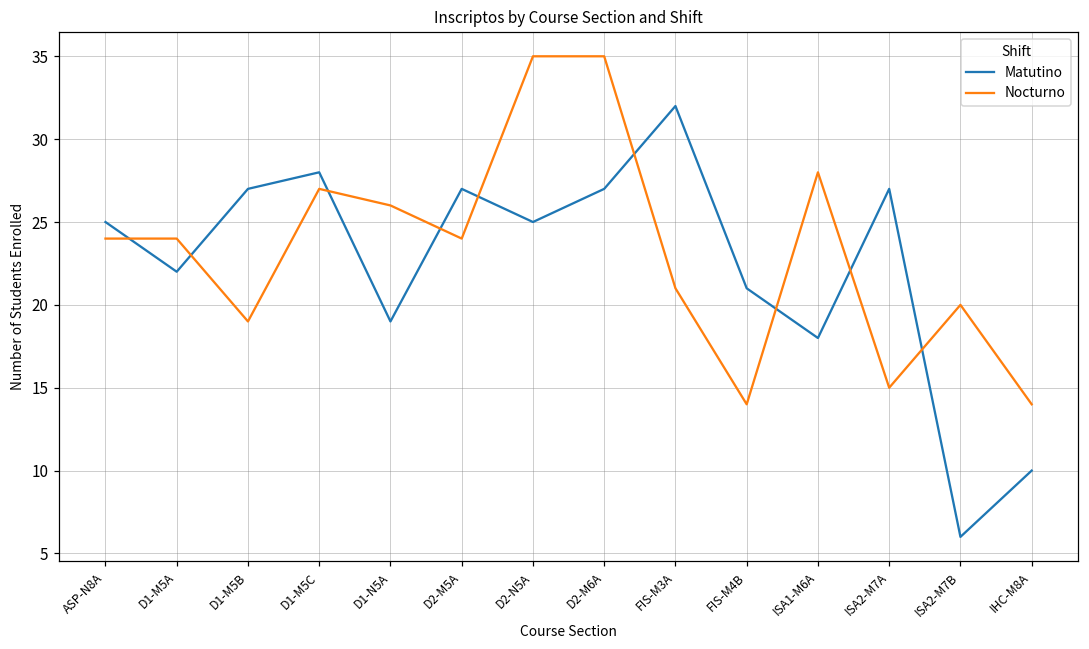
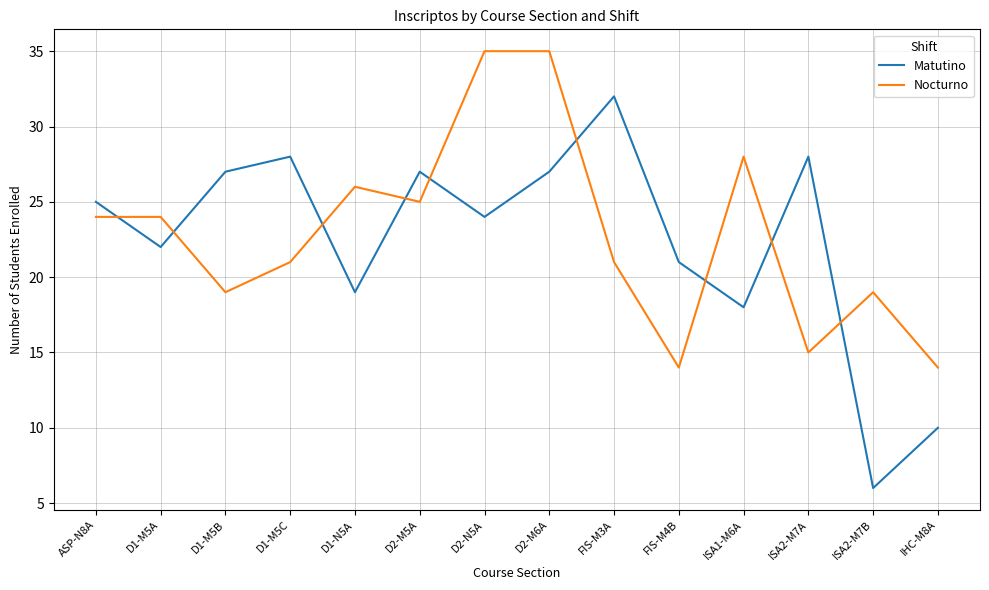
Nocturno, D1-M5C: 27 -> 21
Nocturno, D2-M5A: 24 -> 25
Matutino, D2-N5A: 25 -> 24
Matutino, ISA2-M7A: 27 -> 28
Nocturno, ISA2-M7B: 20 -> 19
